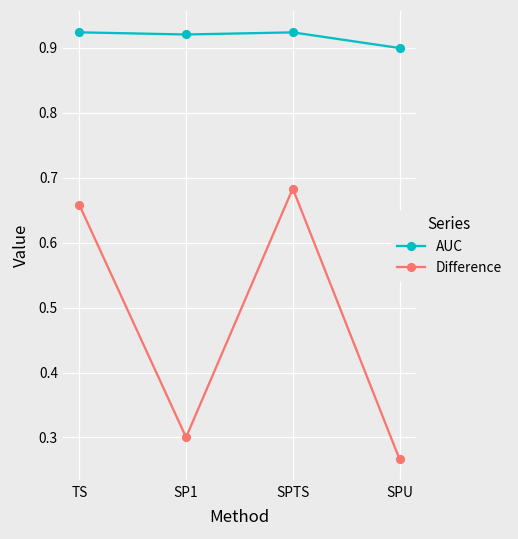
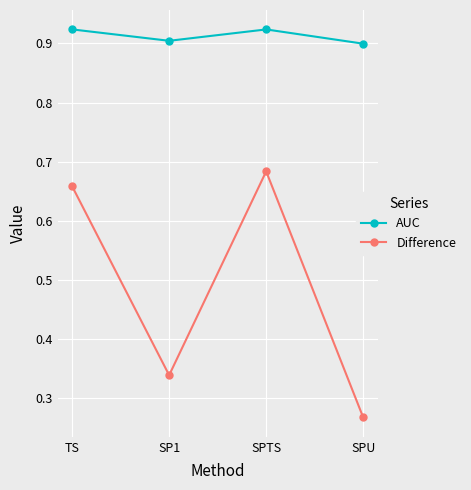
AUC, SP1: 0.92 -> 0.90
Difference, SP1: 0.30 -> 0.34
